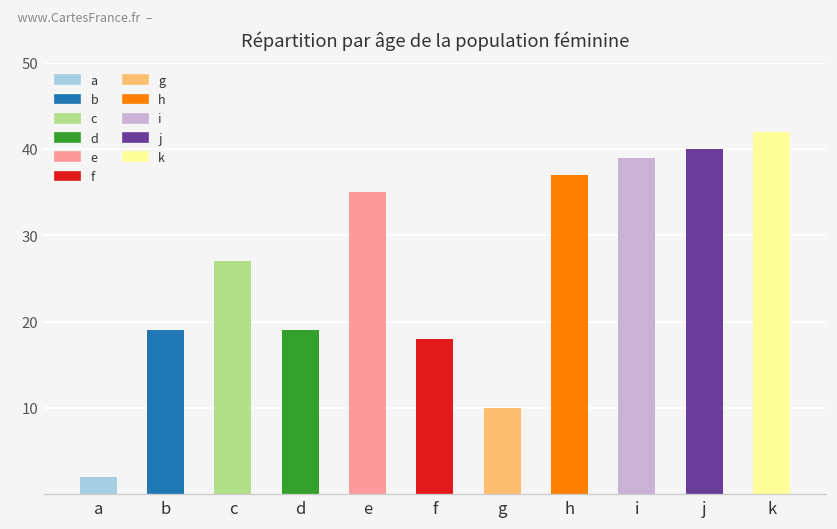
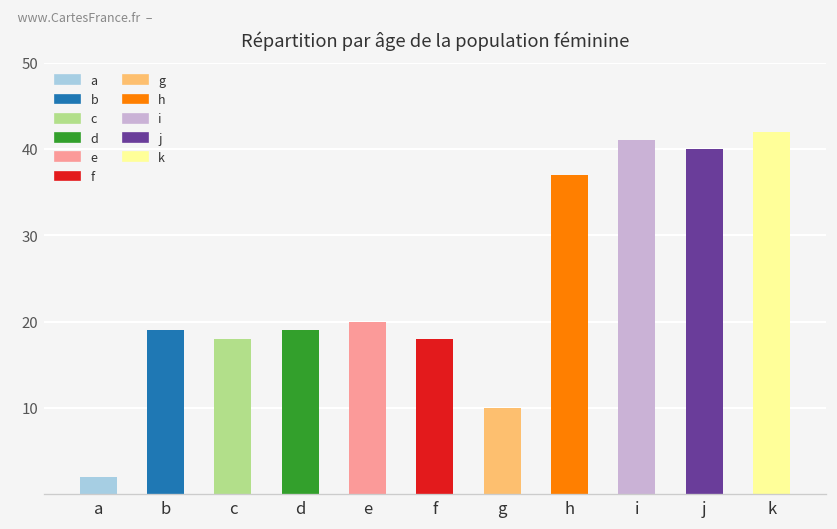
c: 27 -> 18
e: 35 -> 20
i: 39 -> 41
